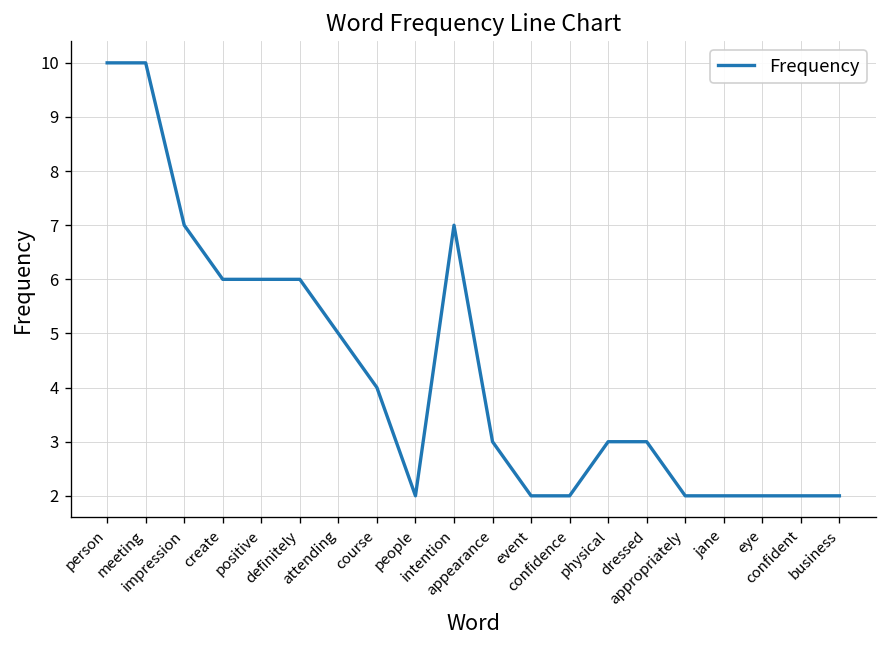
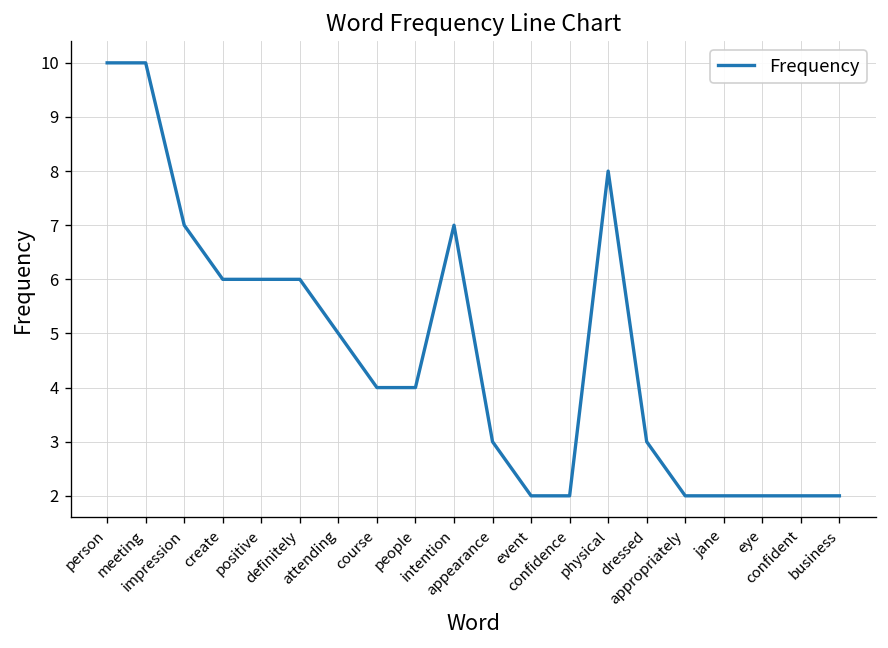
people: 2 -> 4
physical: 3 -> 8
